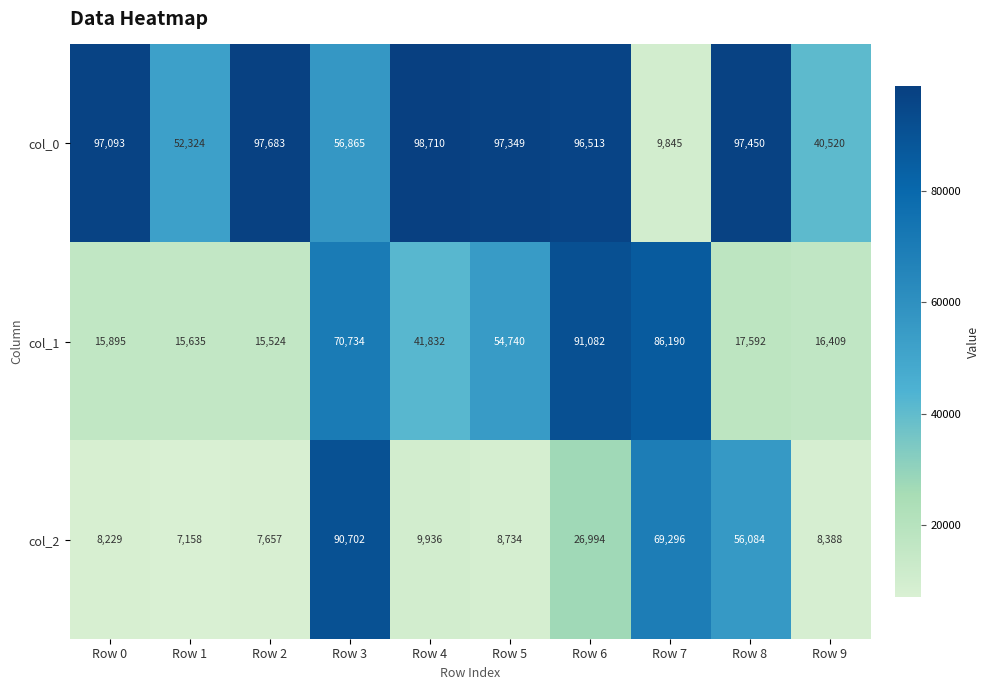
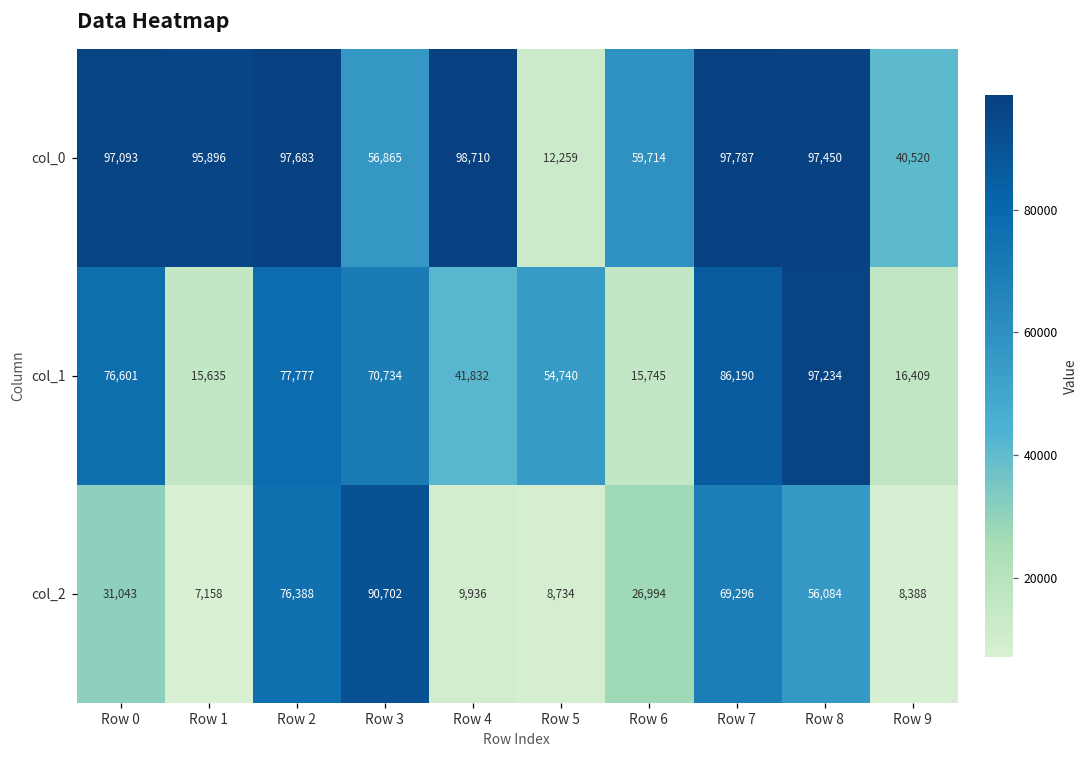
col_0, Row 1: 52,324 -> 95,896
col_0, Row 5: 97,349 -> 12,259
col_0, Row 6: 96,513 -> 59,714
col_0, Row 7: 9,845 -> 97,787
col_1, Row 0: 15,895 -> 76,601
col_1, Row 2: 15,524 -> 77,777
col_1, Row 6: 91,082 -> 15,745
col_1, Row 8: 17,592 -> 97,234
col_2, Row 0: 8,229 -> 31,043
col_2, Row 2: 7,657 -> 76,388
